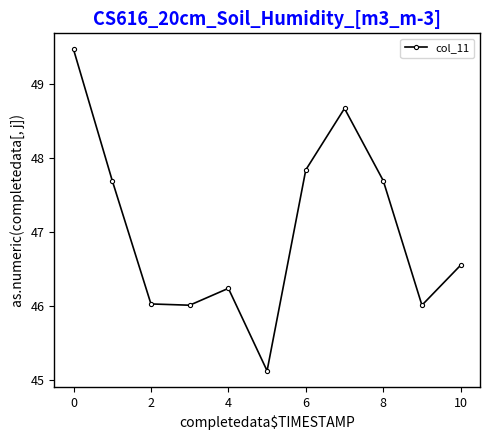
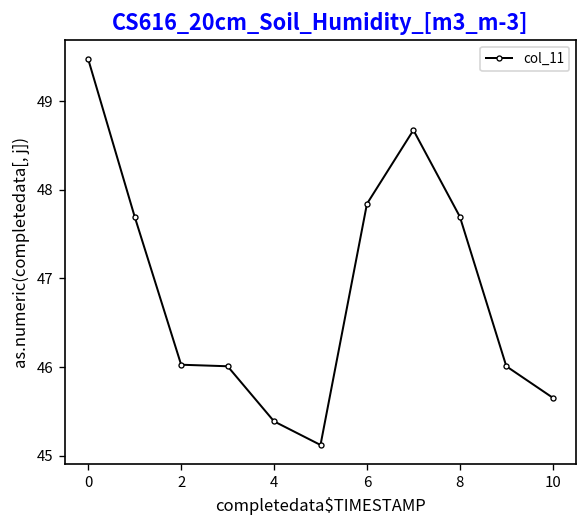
4: 46.2 -> 45.4
10: 46.6 -> 45.7
